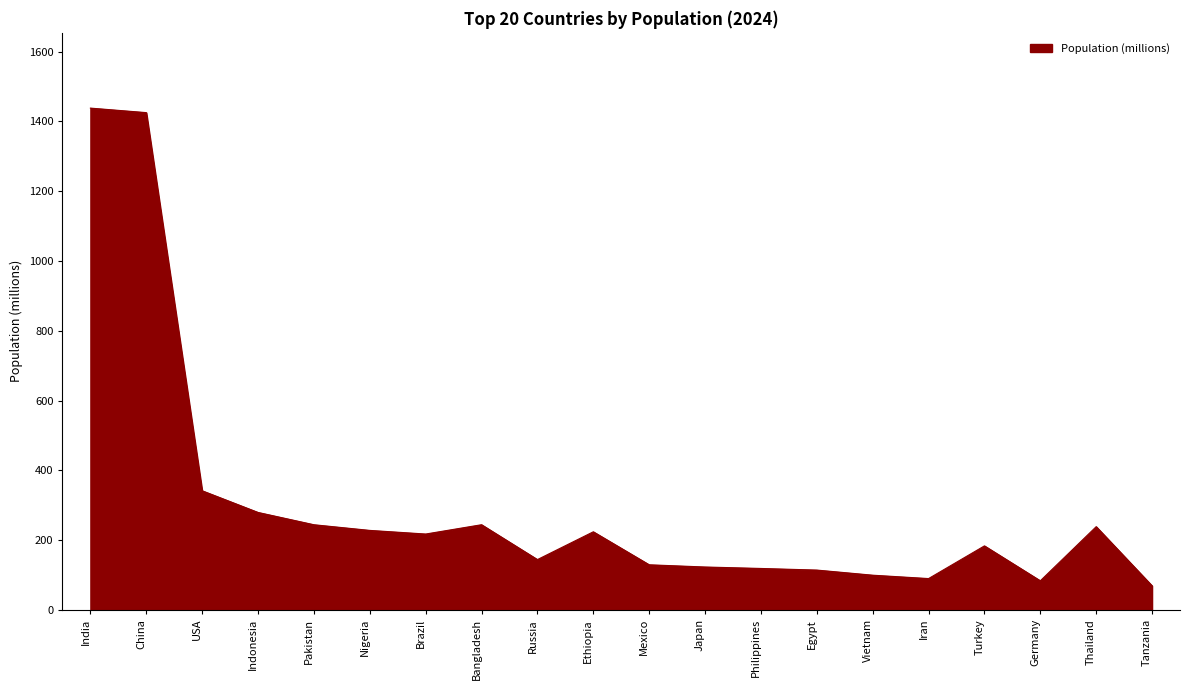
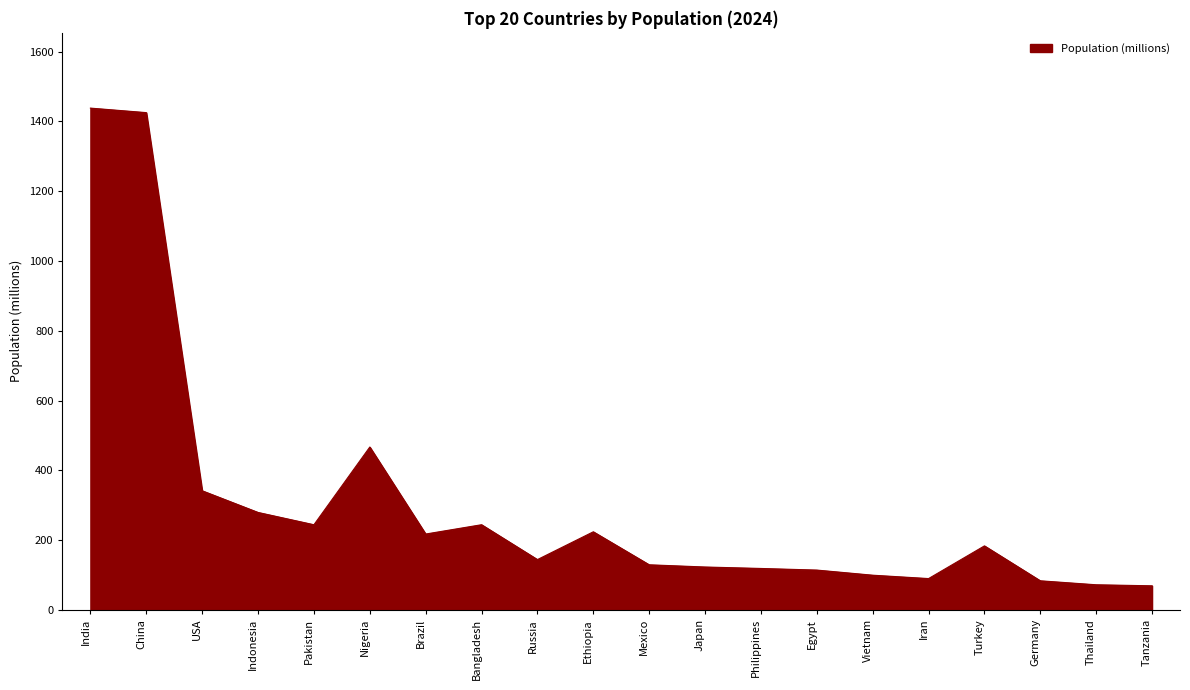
Nigeria: 230 -> 470
Thailand: 240 -> 70
